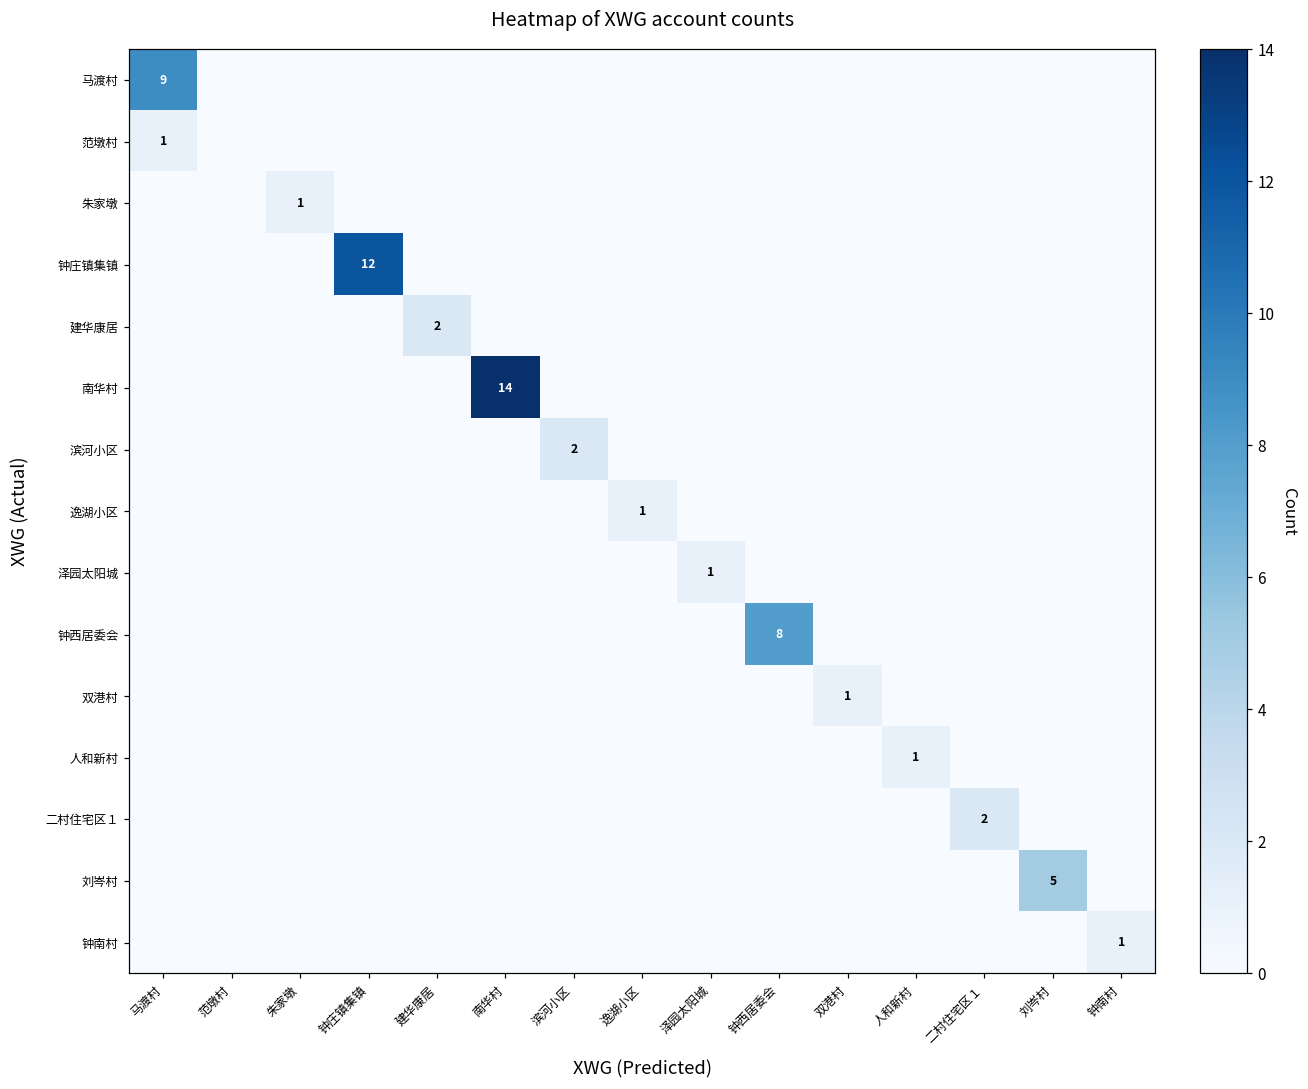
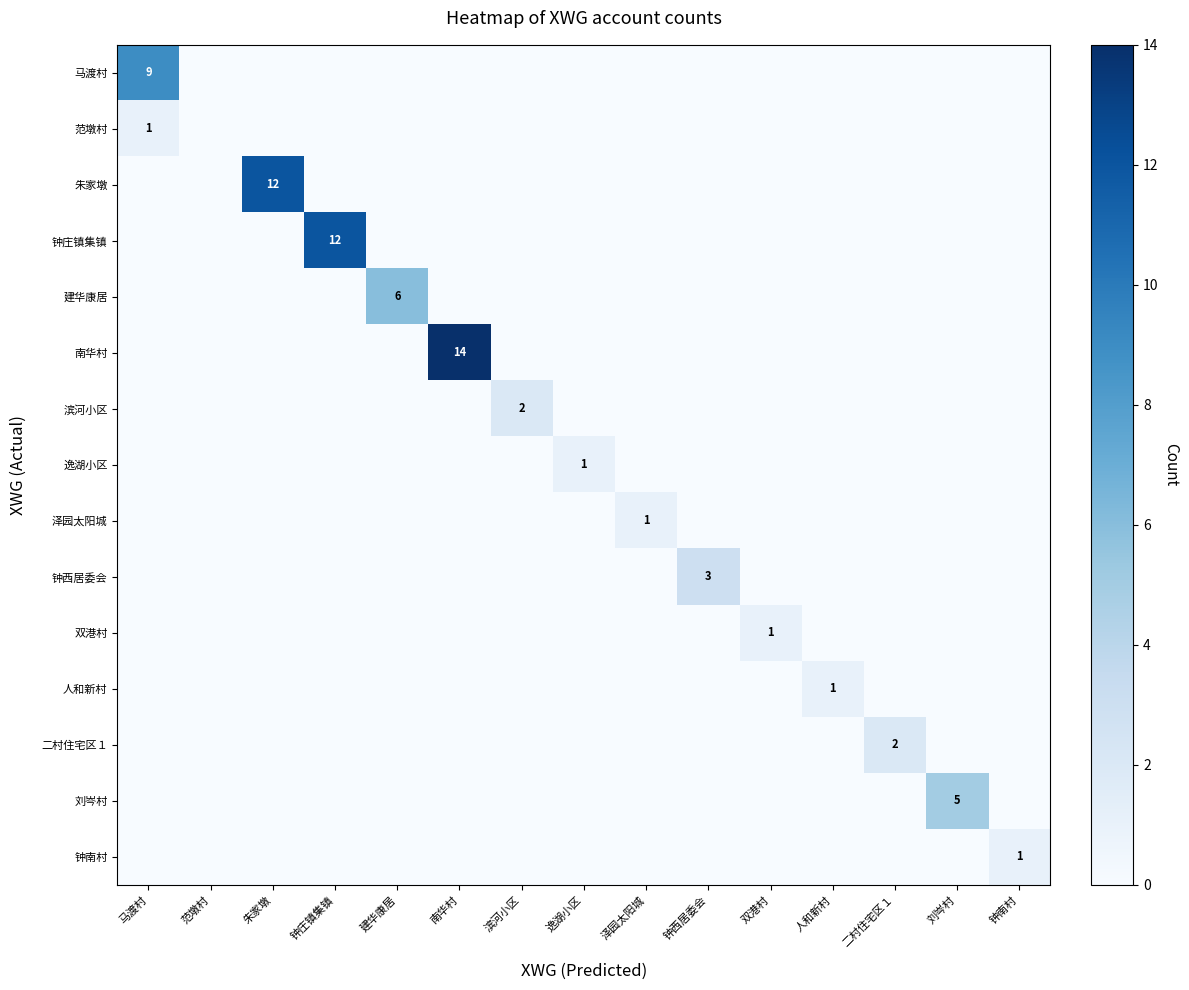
朱家墩, 朱家墩: 1 -> 12
建华康居, 建华康居: 2 -> 6
钟西居委会, 钟西居委会: 8 -> 3
